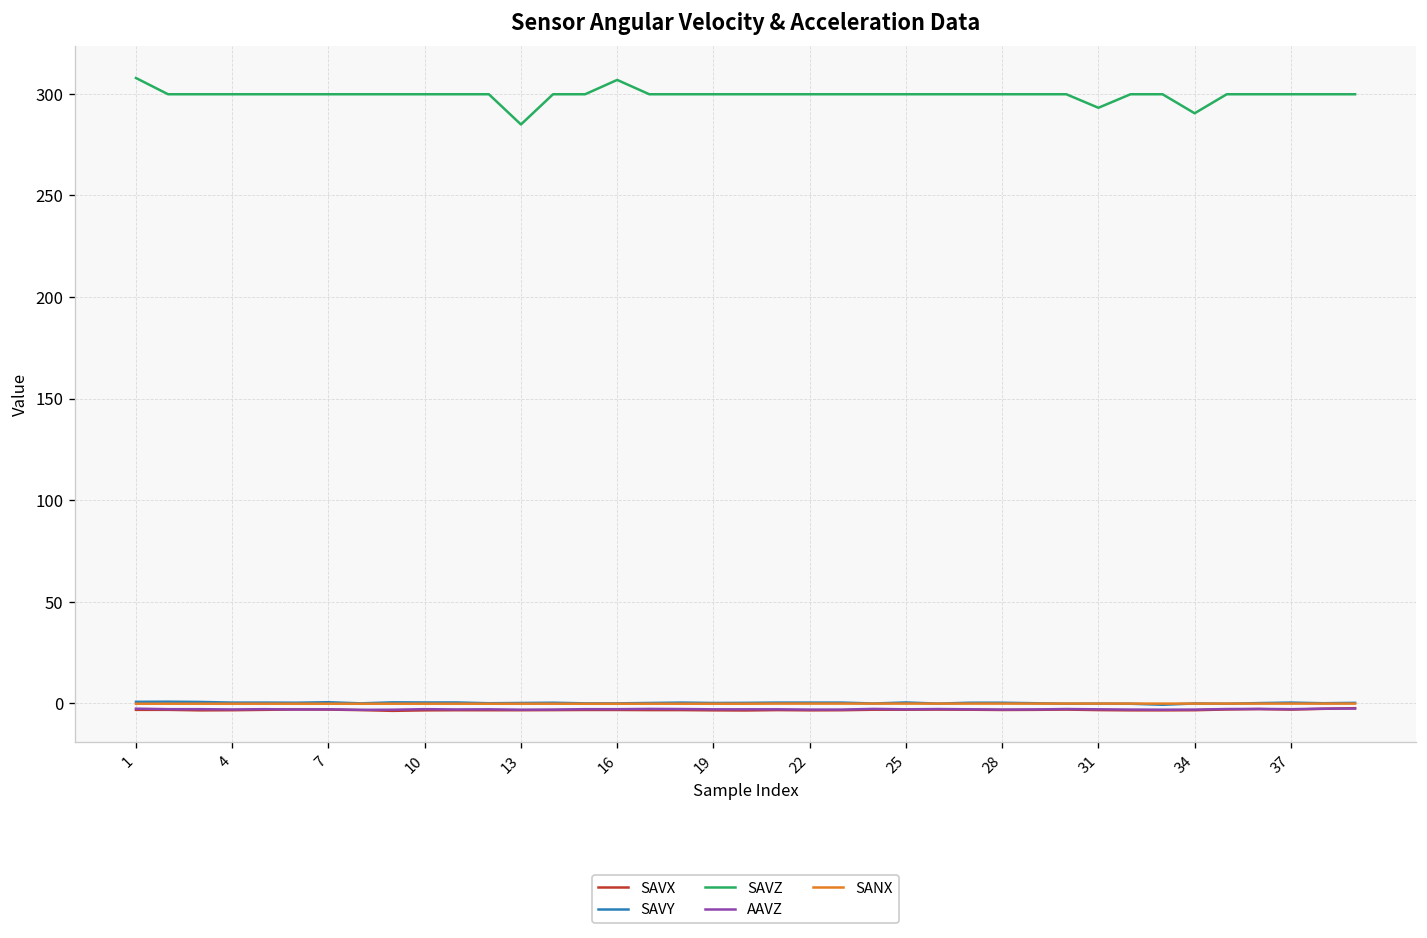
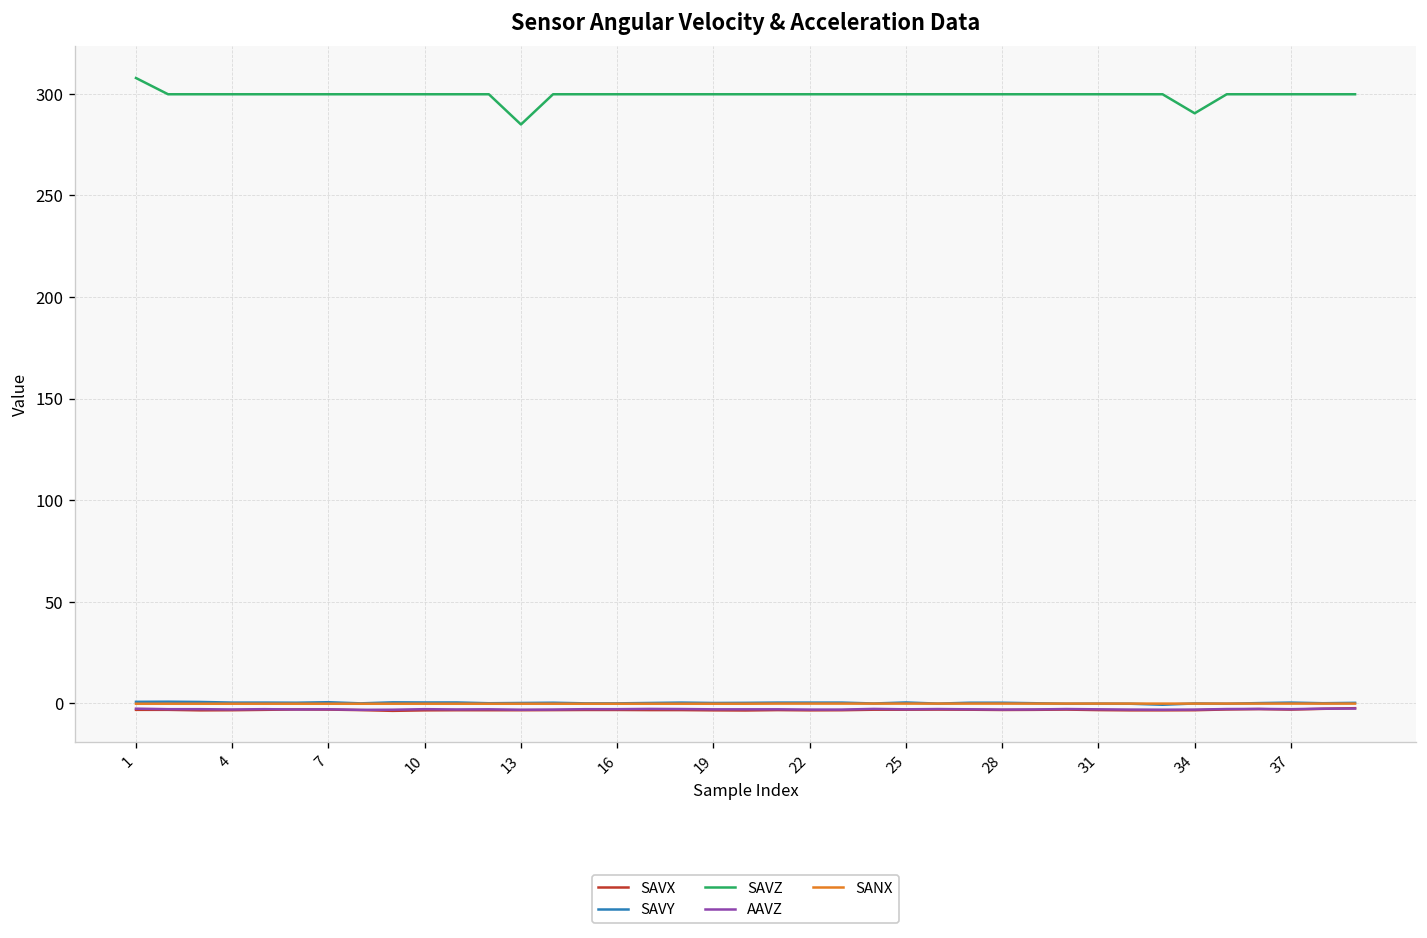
SAVZ, 16: 307 -> 300
SAVZ, 31: 293 -> 300
